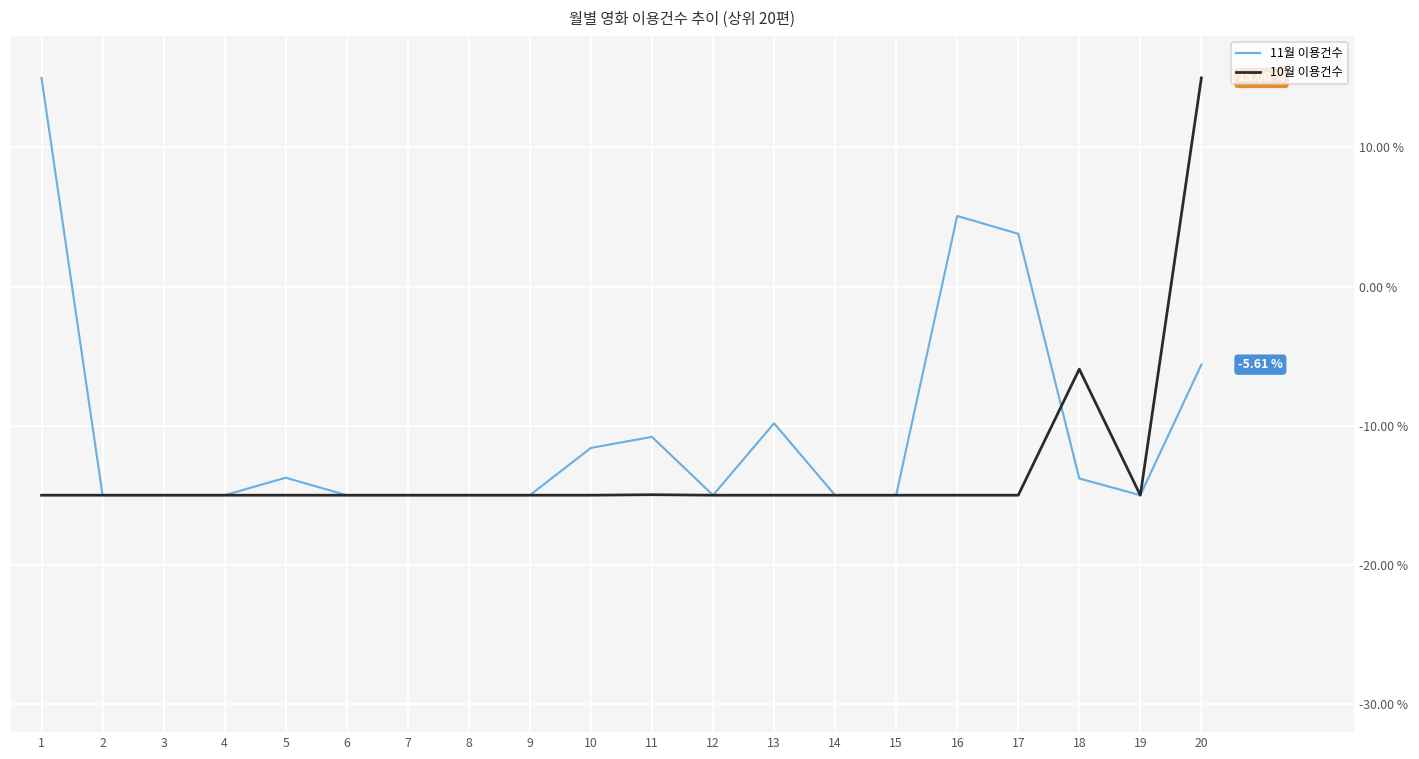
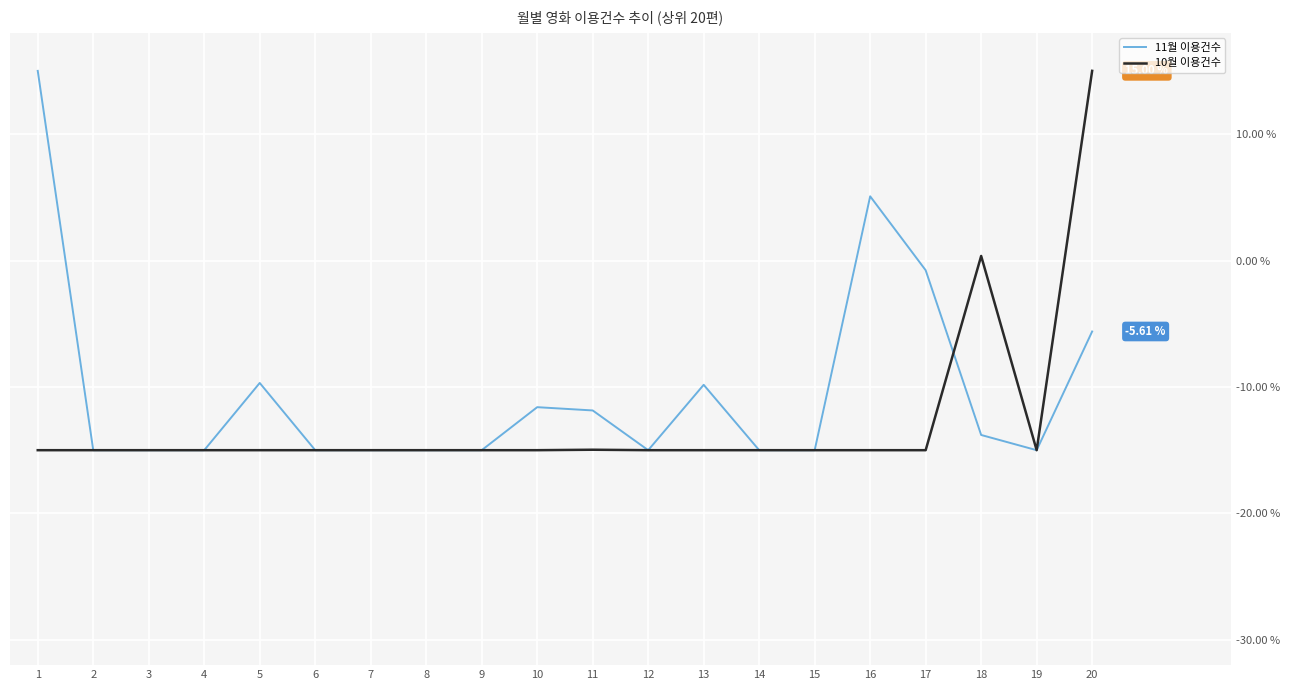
11월 이용건수, 5: -13.7 % -> -9.7 %
11월 이용건수, 11: -10.8 % -> -11.9 %
11월 이용건수, 17: 3.8 % -> -0.8 %
10월 이용건수, 18: -5.9 % -> 0.4 %
